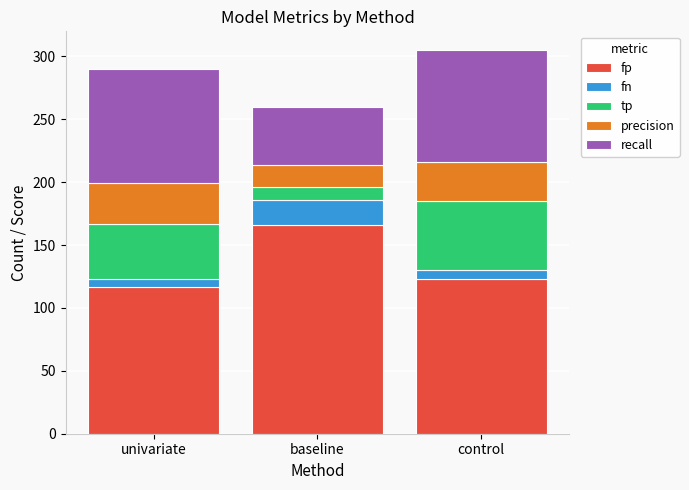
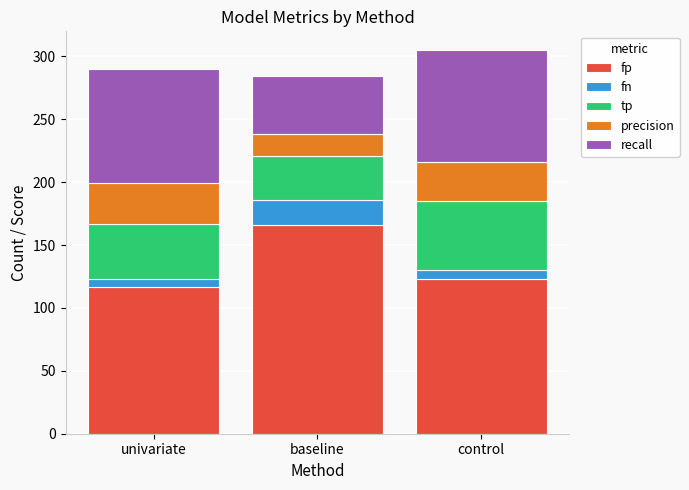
tp, baseline: 10 -> 35
